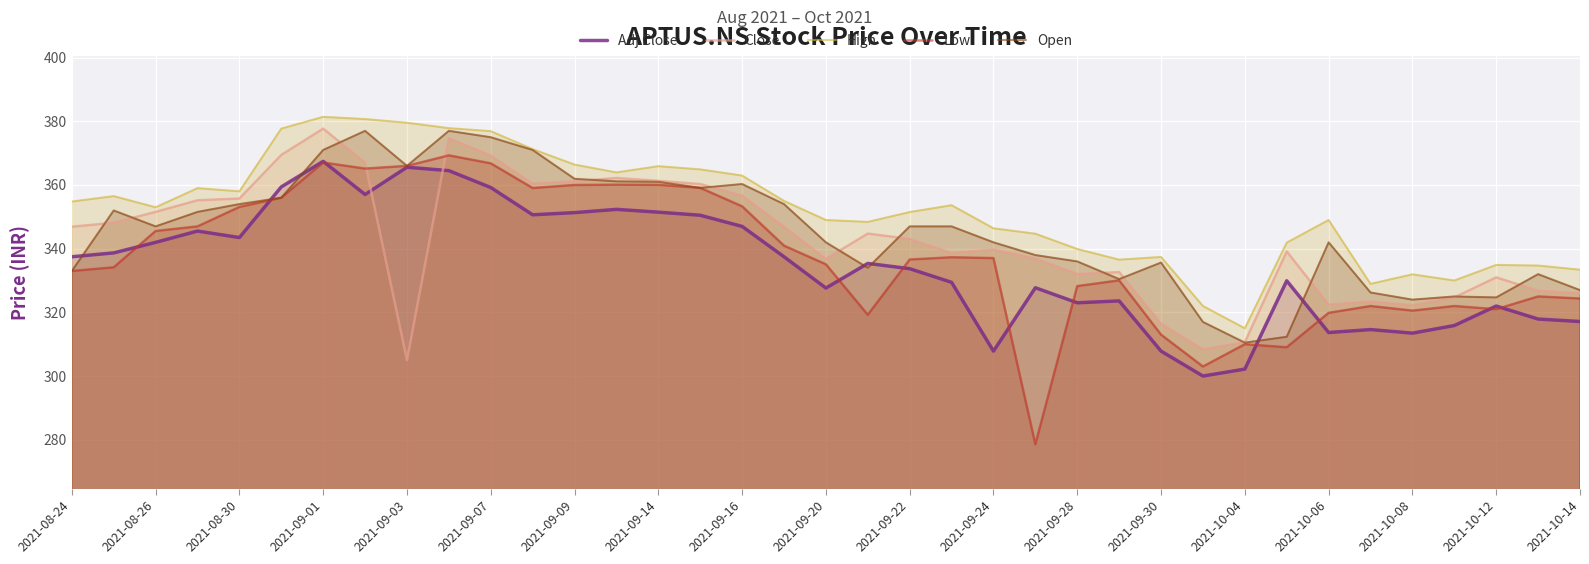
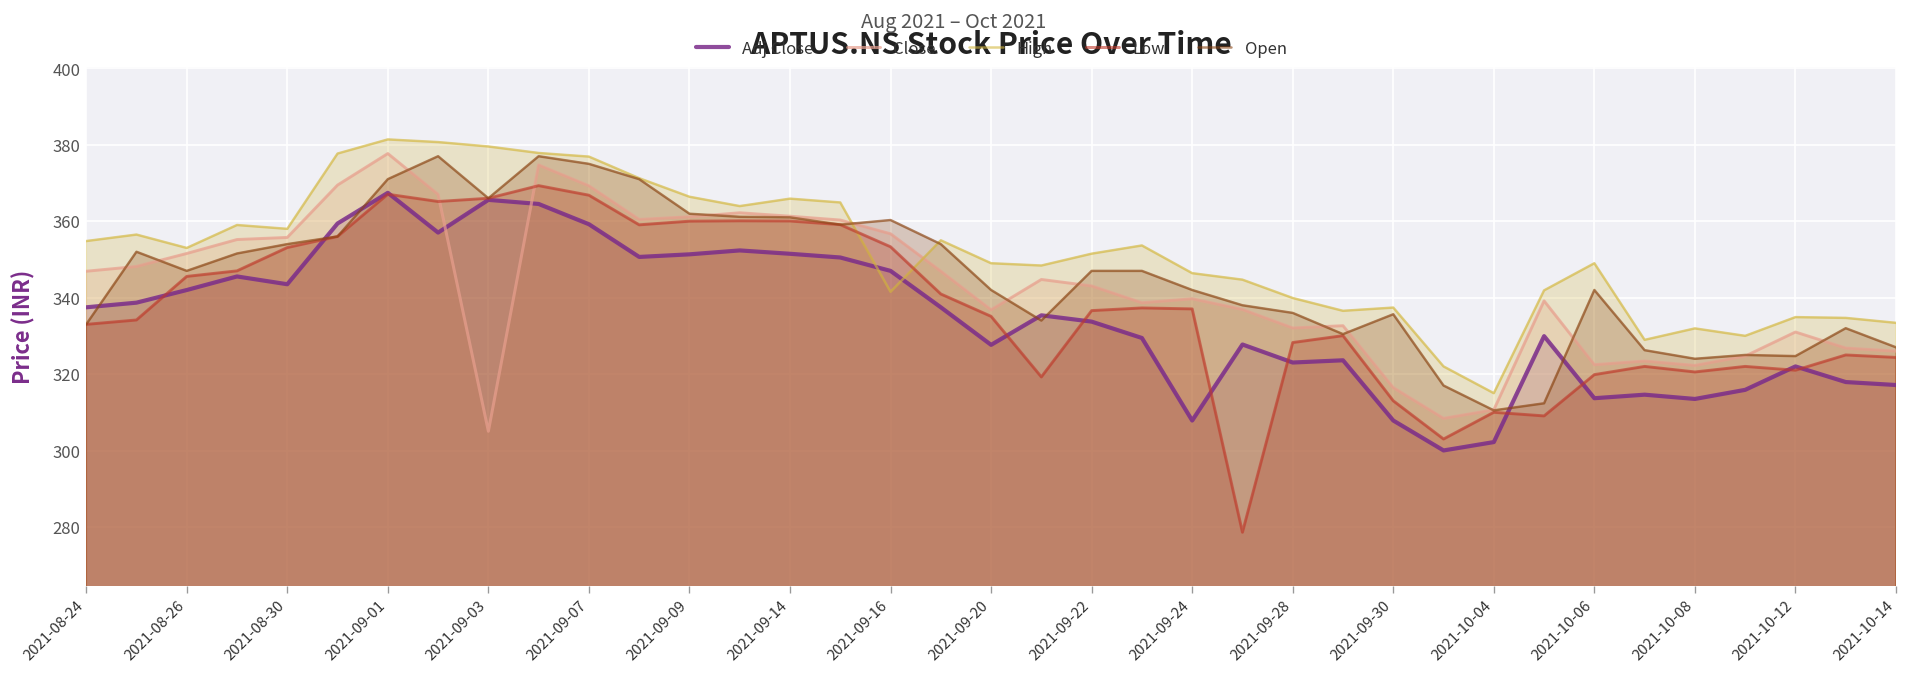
High, 2021-09-16: 363 -> 342
